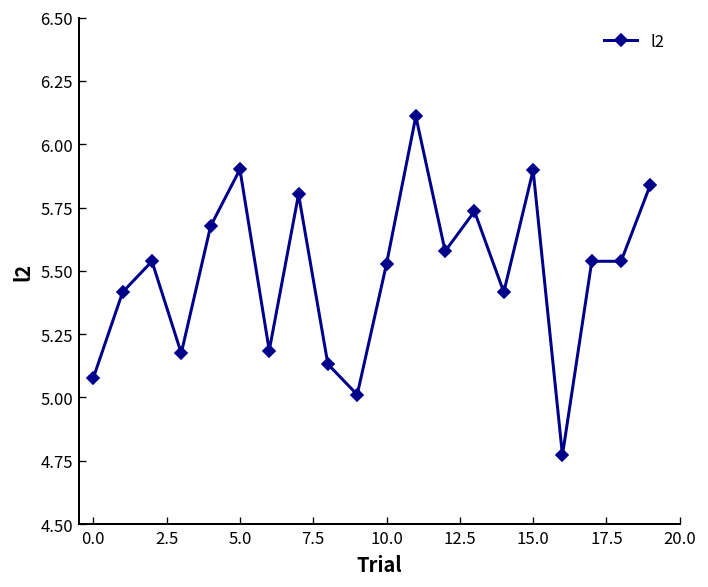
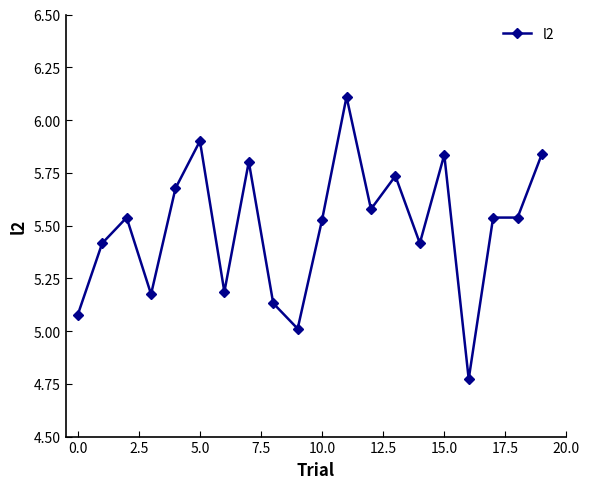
15.0: 5.90 -> 5.84
